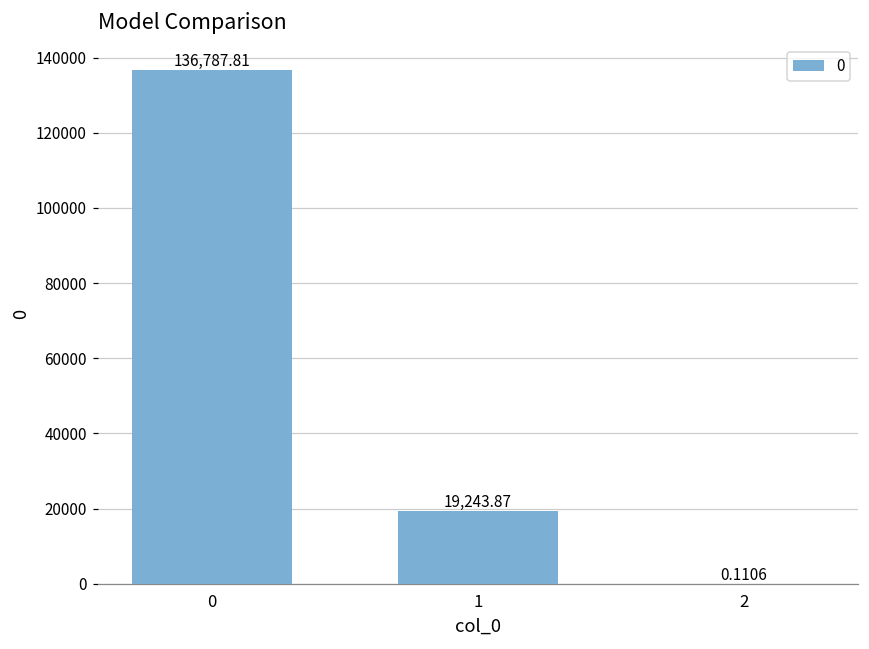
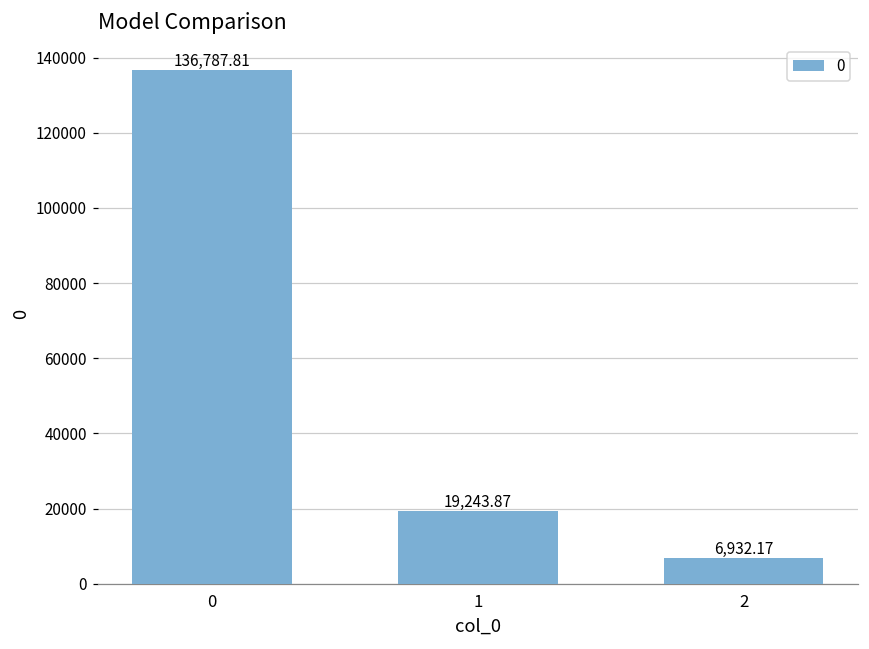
2: 0.1106 -> 6,932.17
